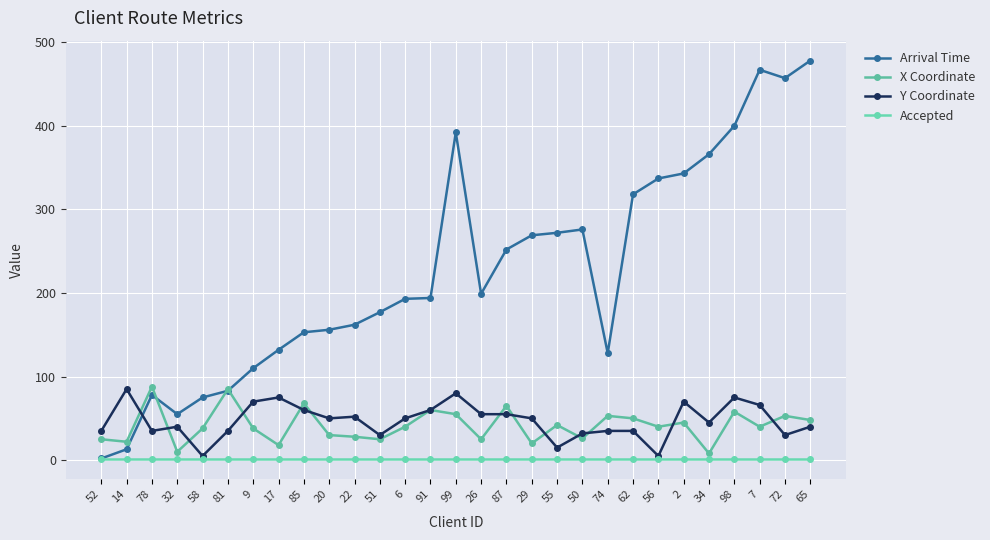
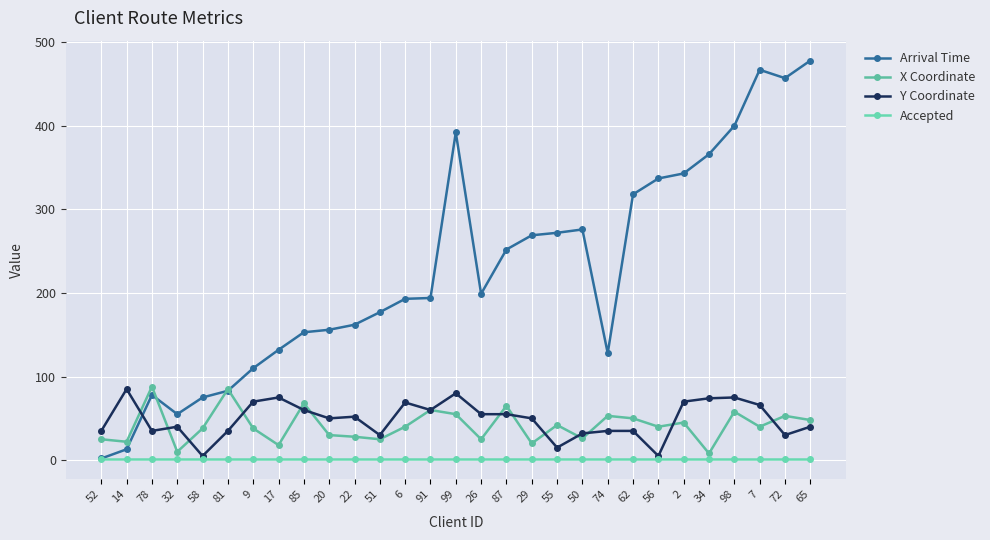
Y Coordinate, 6: 50 -> 70
Y Coordinate, 34: 50 -> 70
